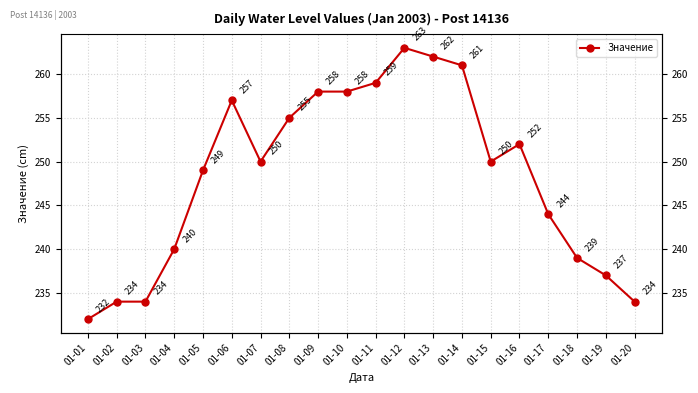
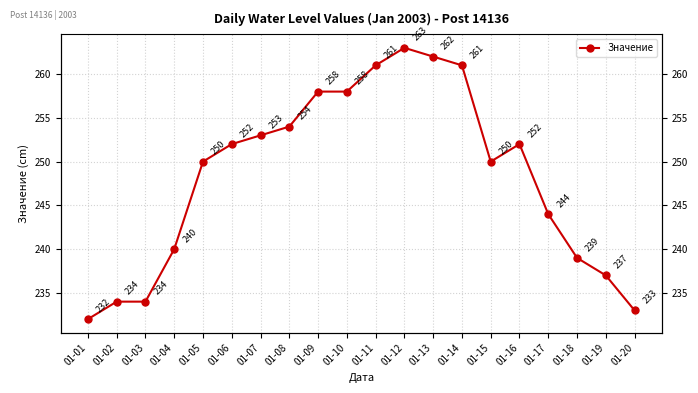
01-05: 249 -> 250
01-06: 257 -> 252
01-07: 250 -> 253
01-08: 255 -> 254
01-11: 259 -> 261
01-20: 234 -> 233
